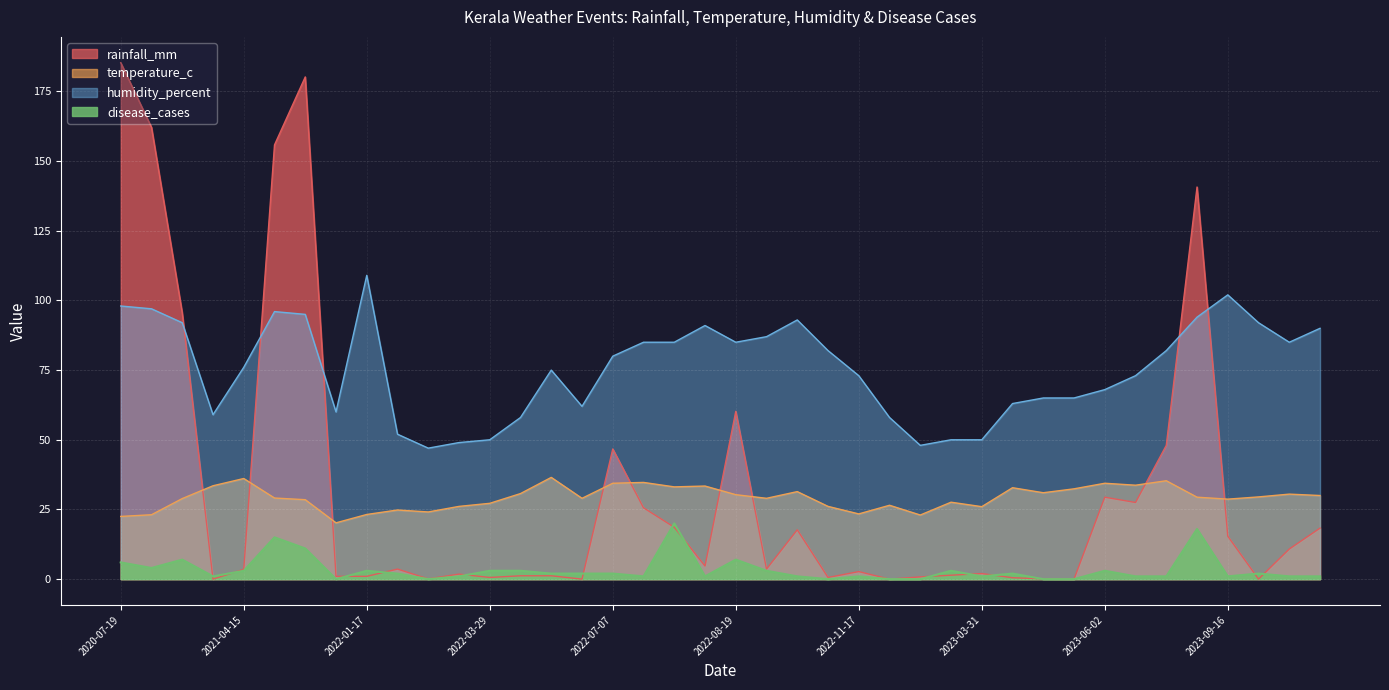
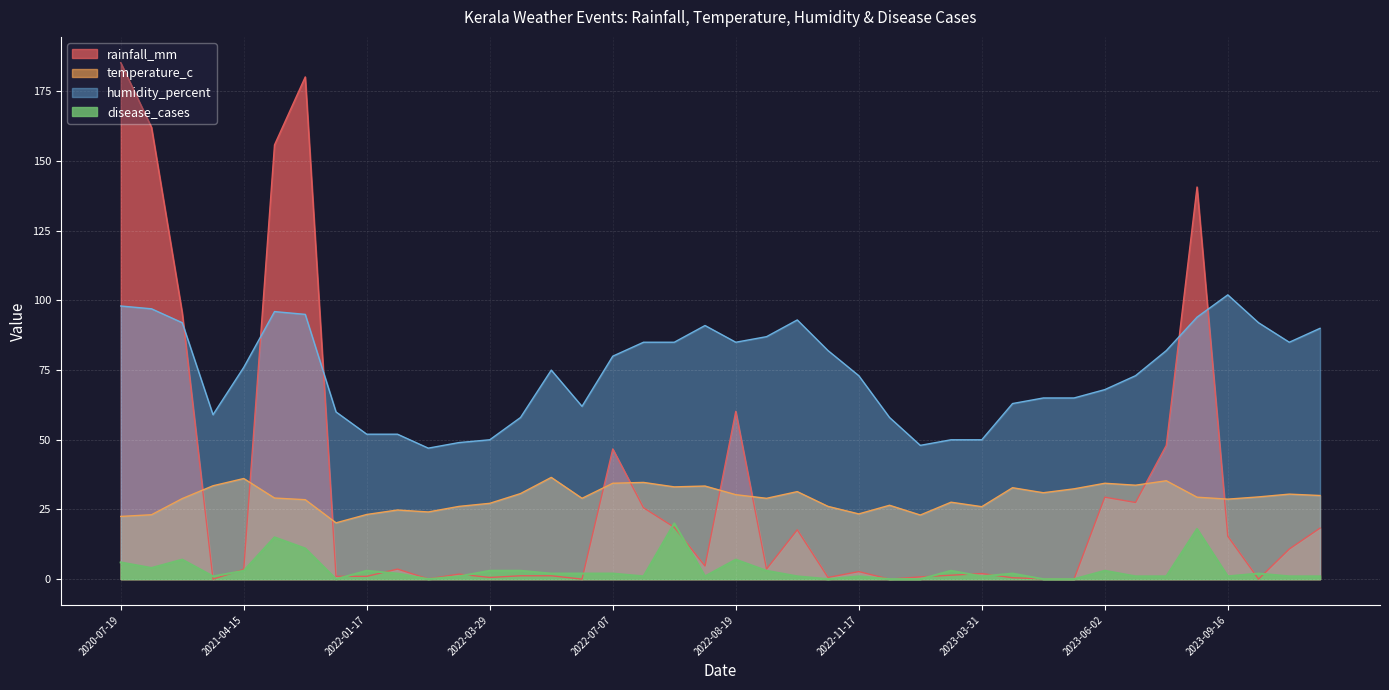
humidity_percent, 2022-01-17: 109 -> 52
